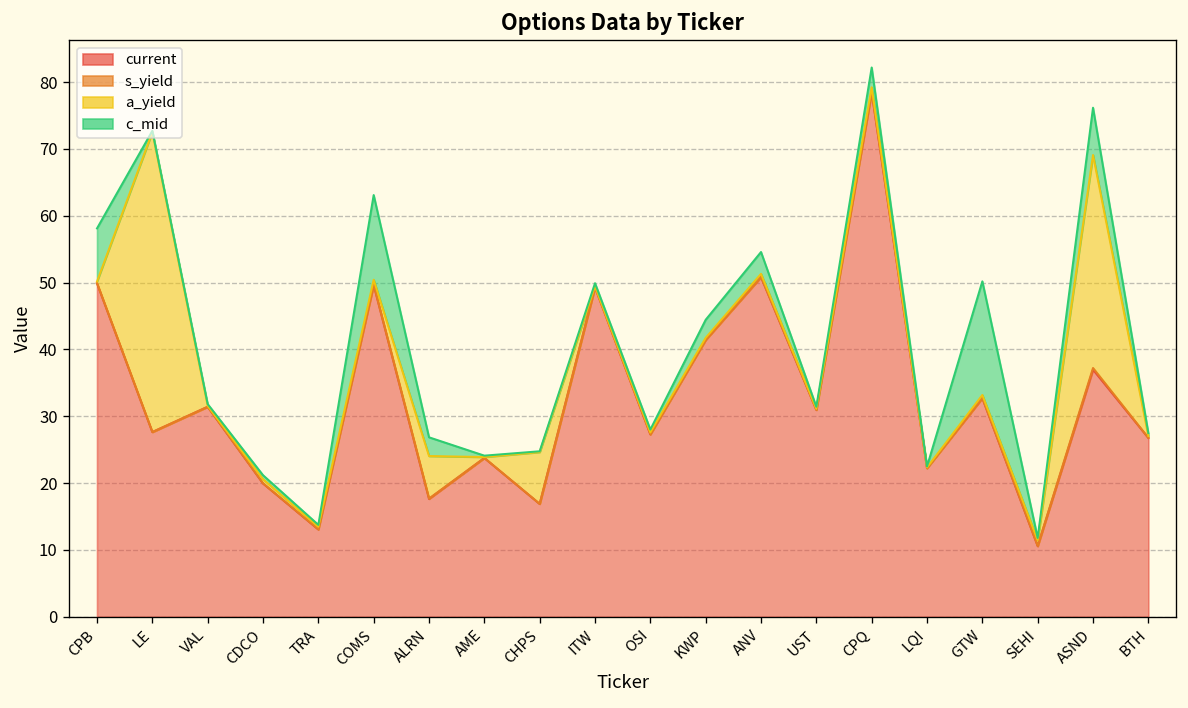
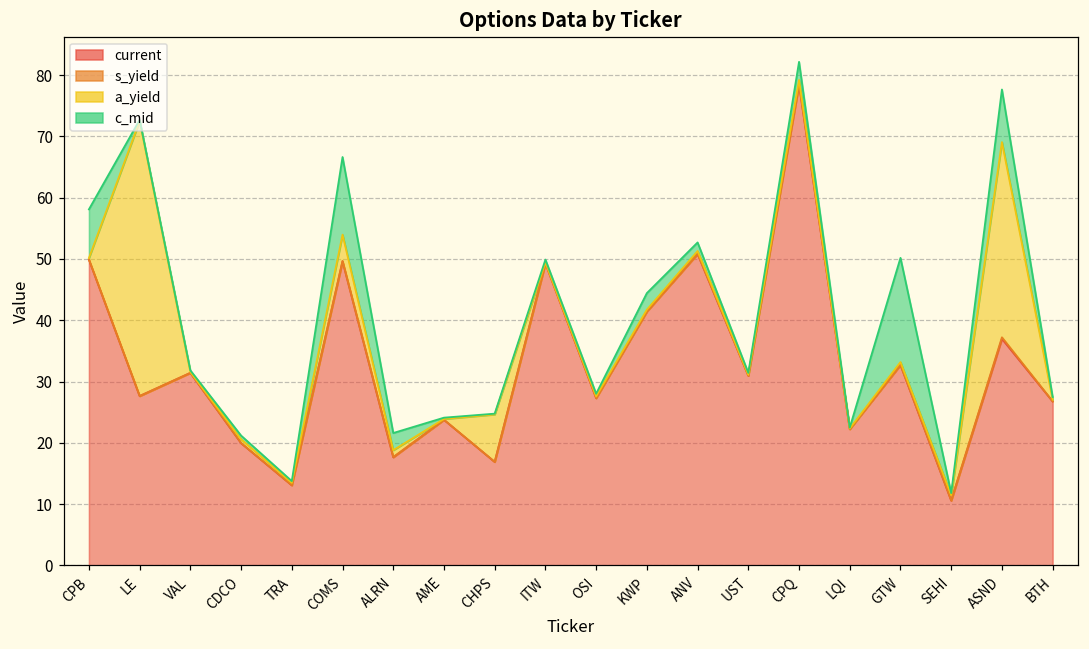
a_yield, COMS: 1 -> 4
a_yield, ALRN: 6 -> 1
c_mid, ANV: 3 -> 1
c_mid, ASND: 7 -> 9
